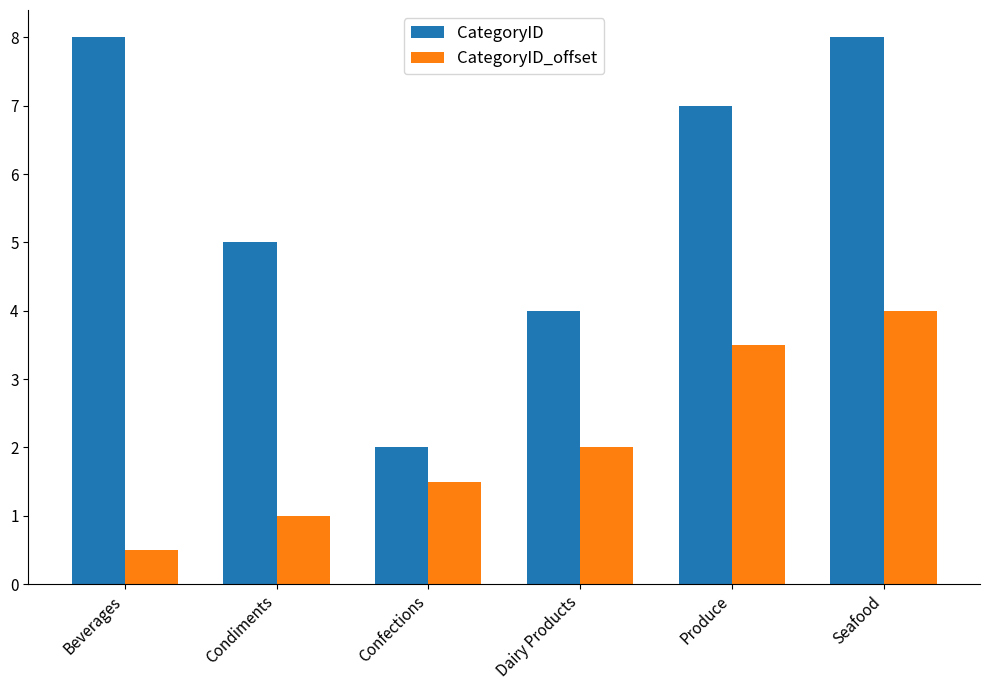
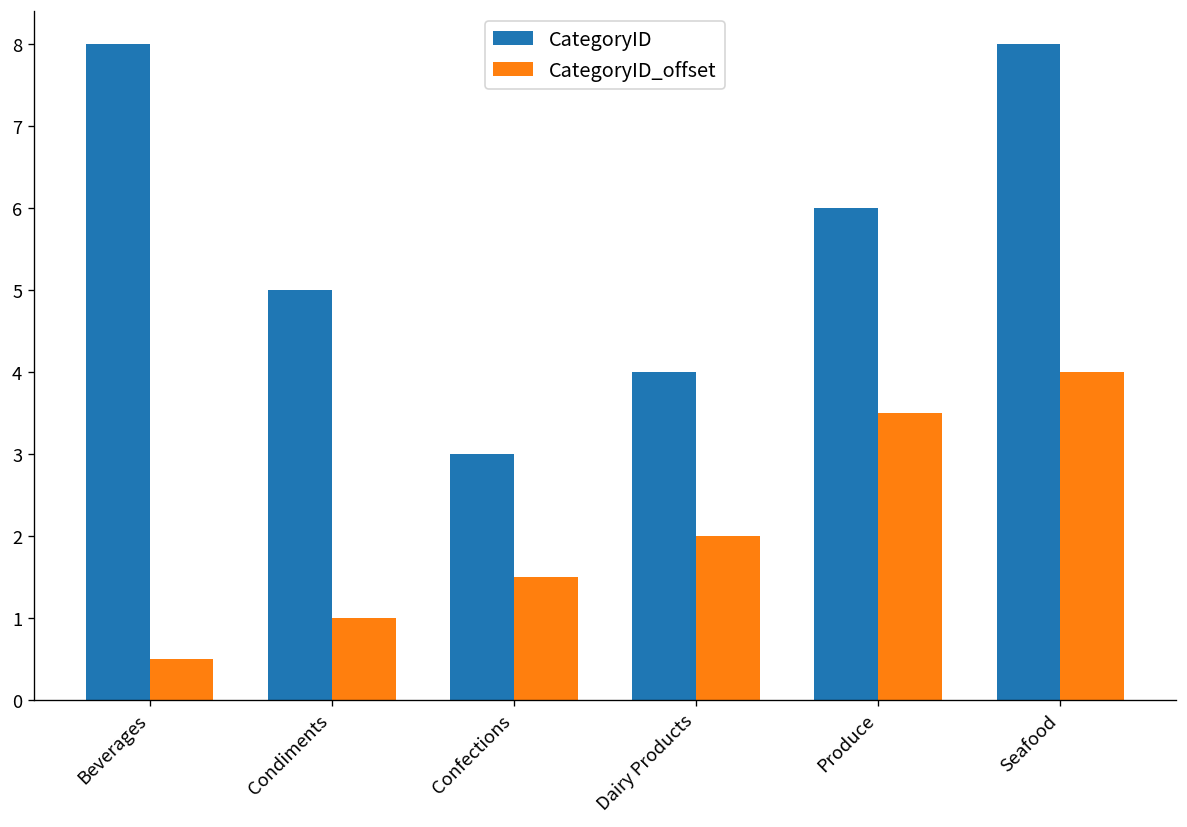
CategoryID, Confections: 2 -> 3
CategoryID, Produce: 7 -> 6
